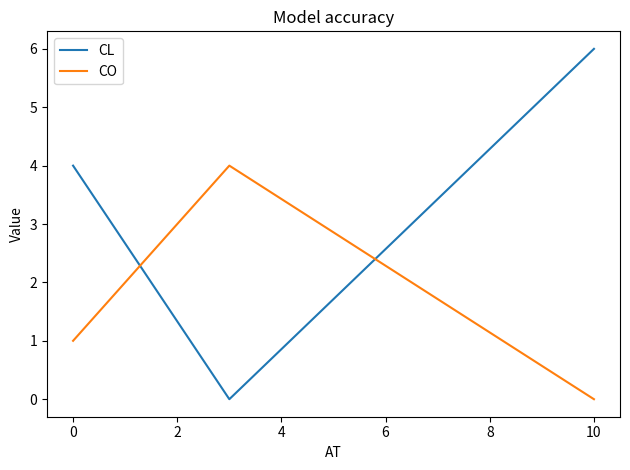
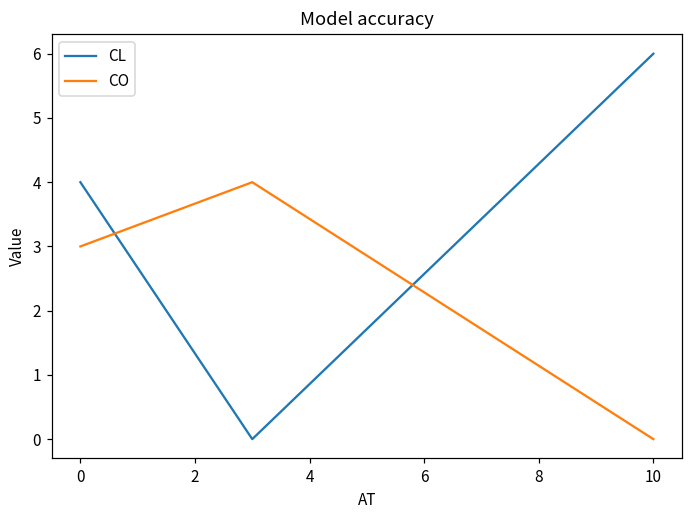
CO, 0: 1 -> 3
